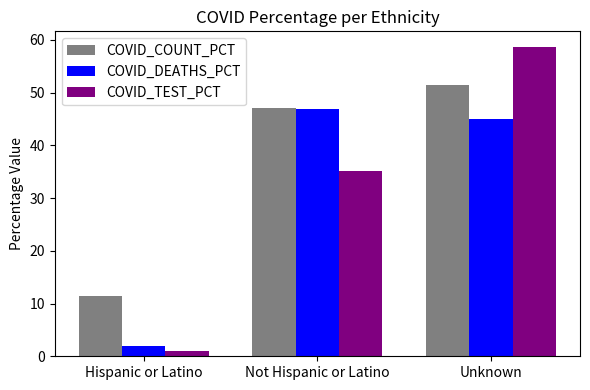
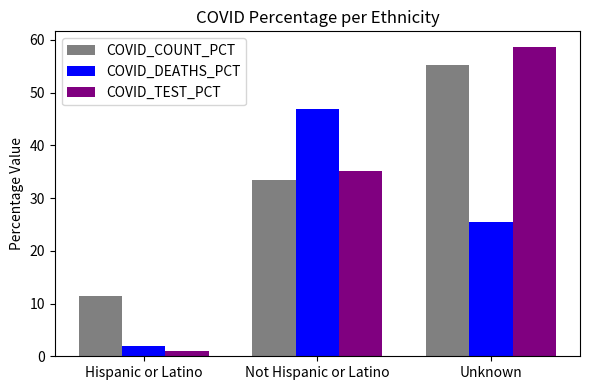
COVID_COUNT_PCT, Not Hispanic or Latino: 47 -> 33
COVID_COUNT_PCT, Unknown: 52 -> 55
COVID_DEATHS_PCT, Unknown: 45 -> 26
